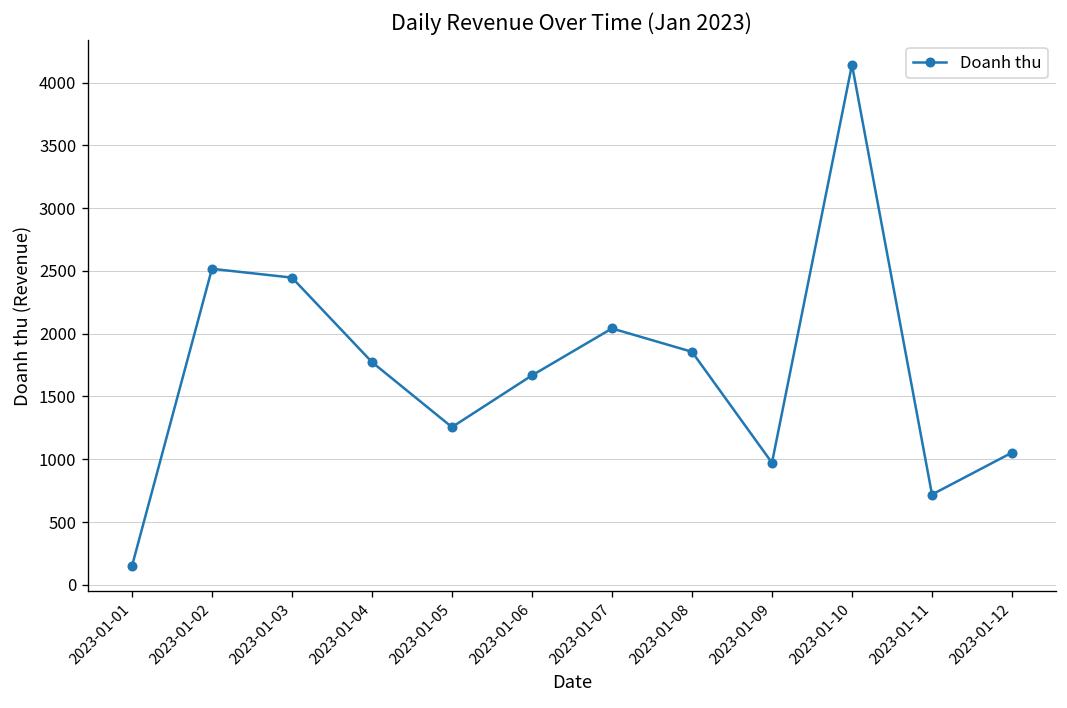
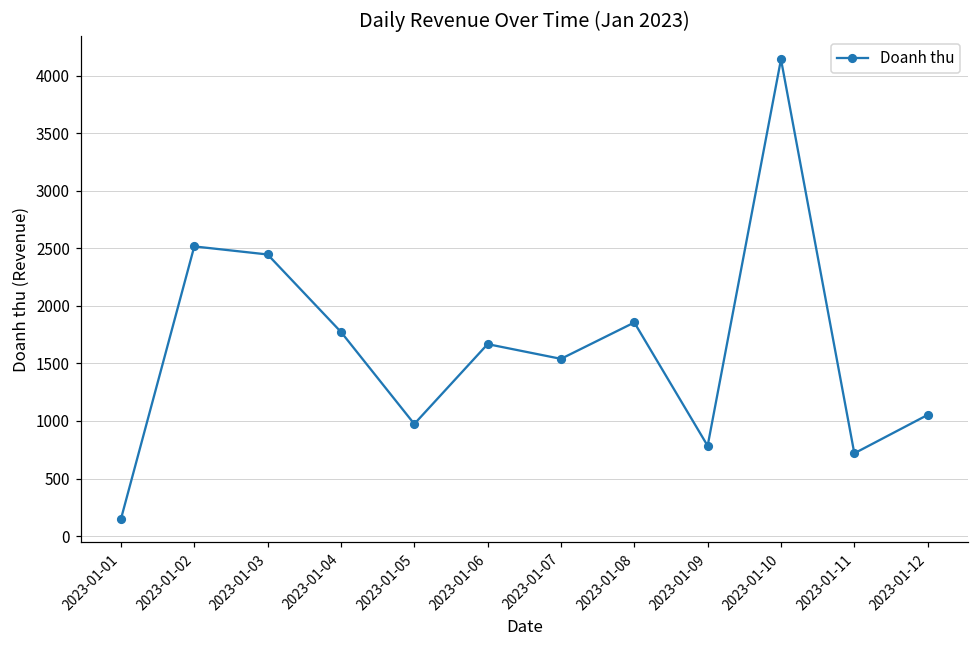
2023-01-05: 1260 -> 970
2023-01-07: 2040 -> 1540
2023-01-09: 970 -> 780
